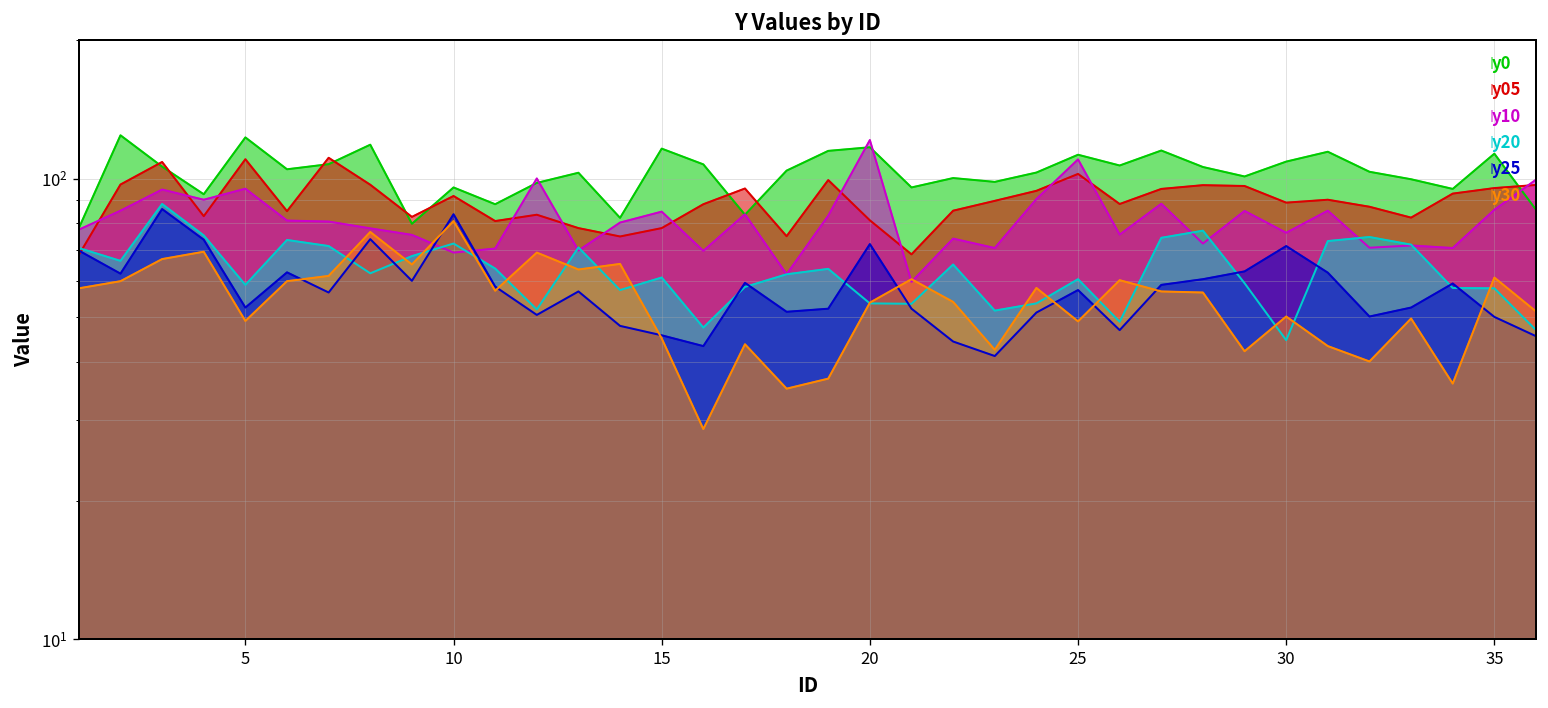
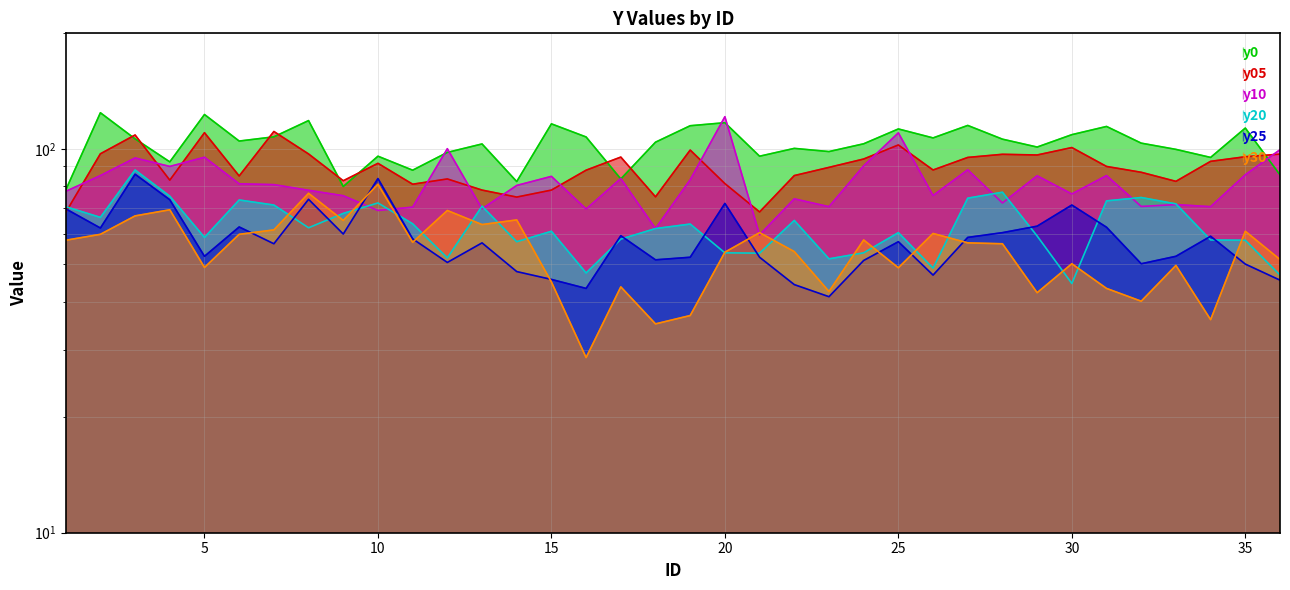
y05, 30: 89 -> 101
